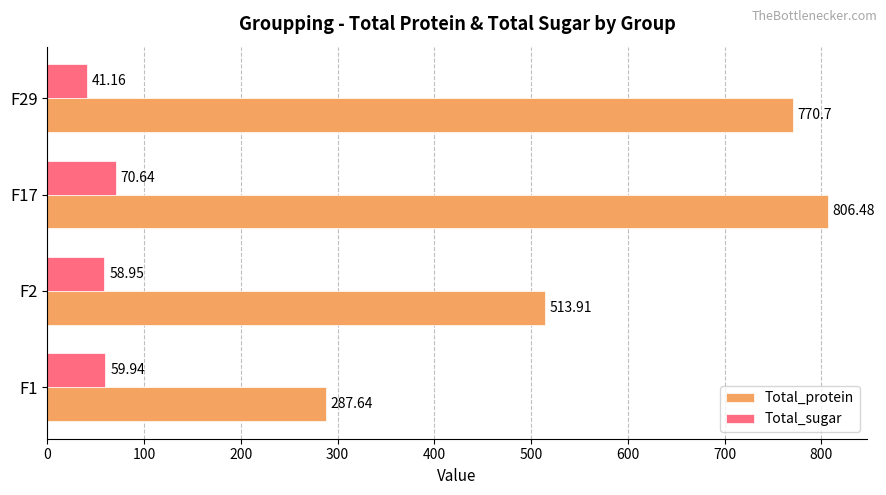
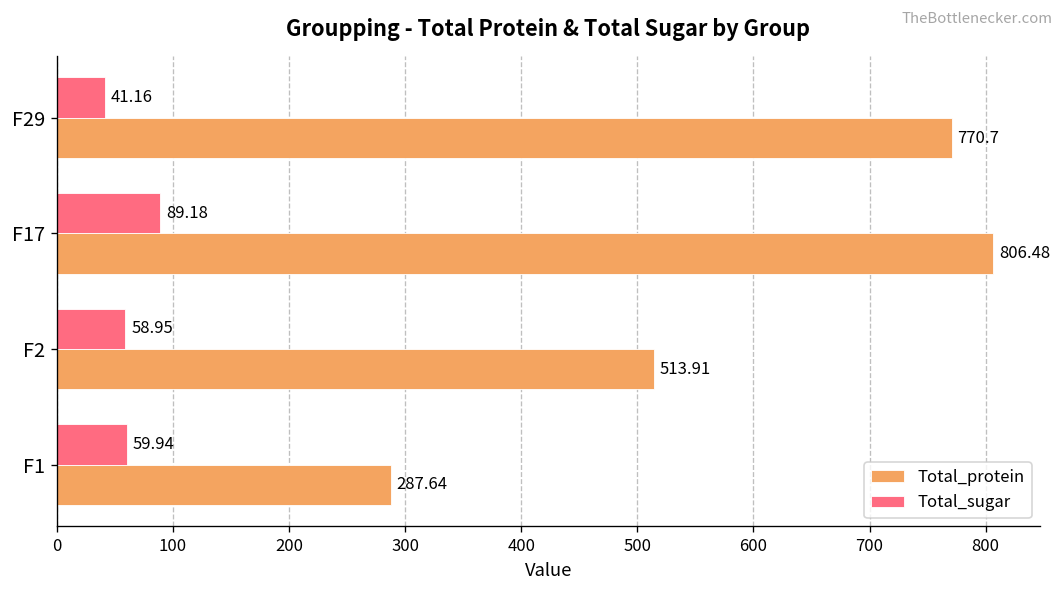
Total_sugar, F17: 70.64 -> 89.18
